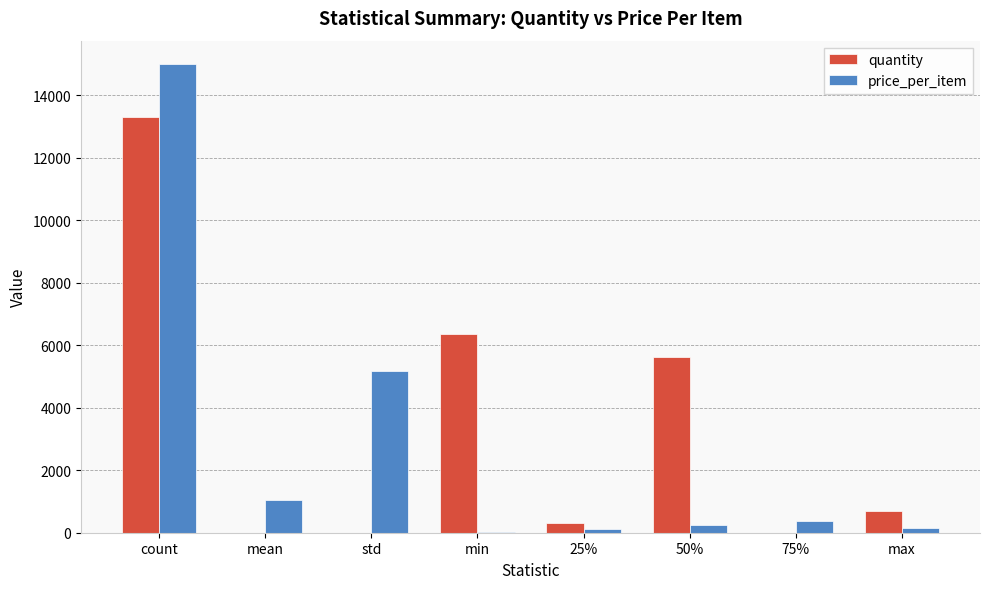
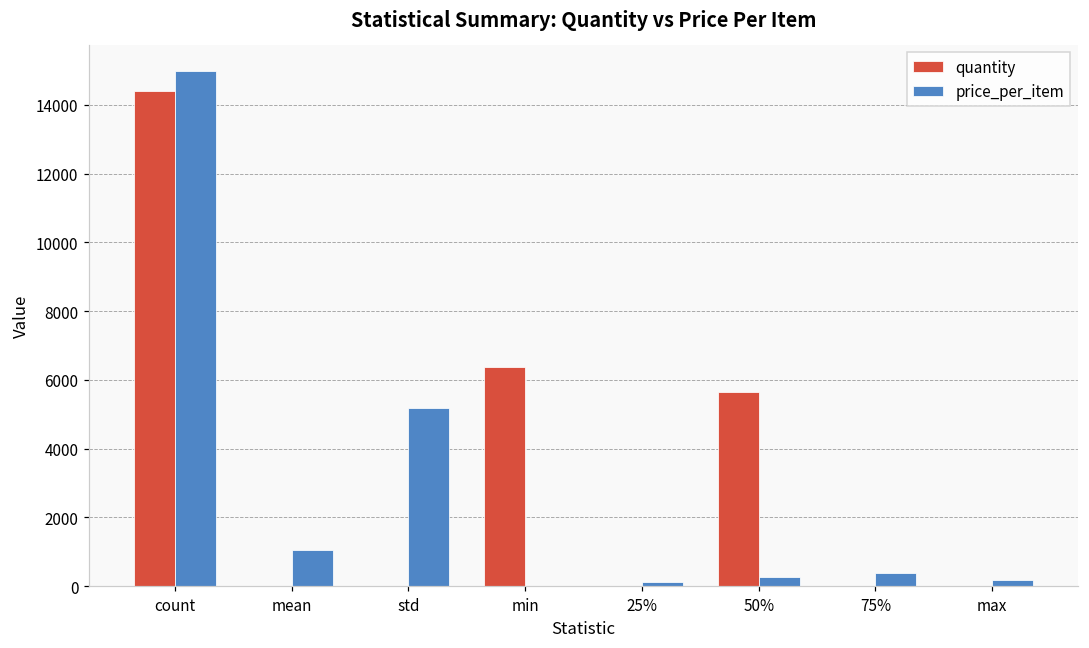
quantity, count: 13300 -> 14400
quantity, 25%: 300 -> 0
quantity, max: 700 -> 0
